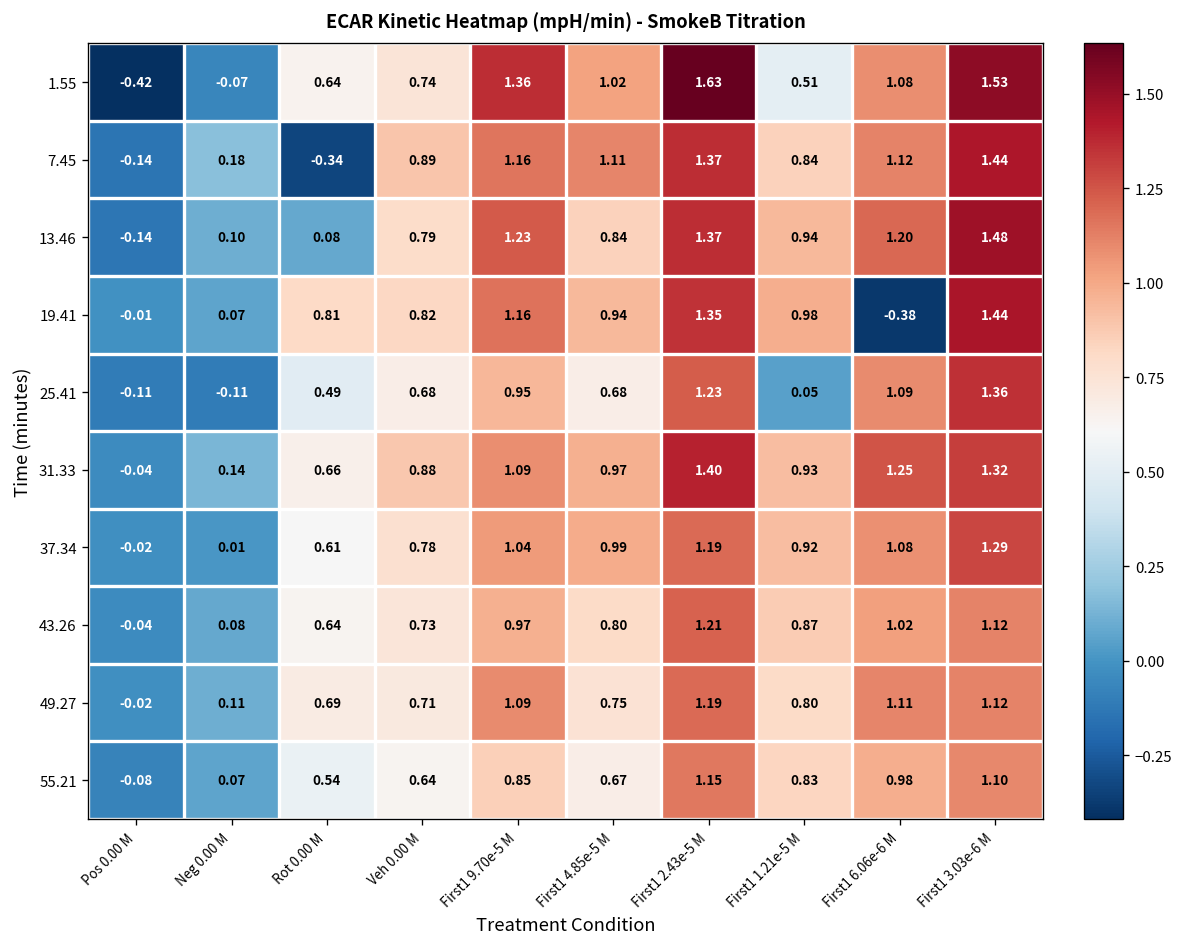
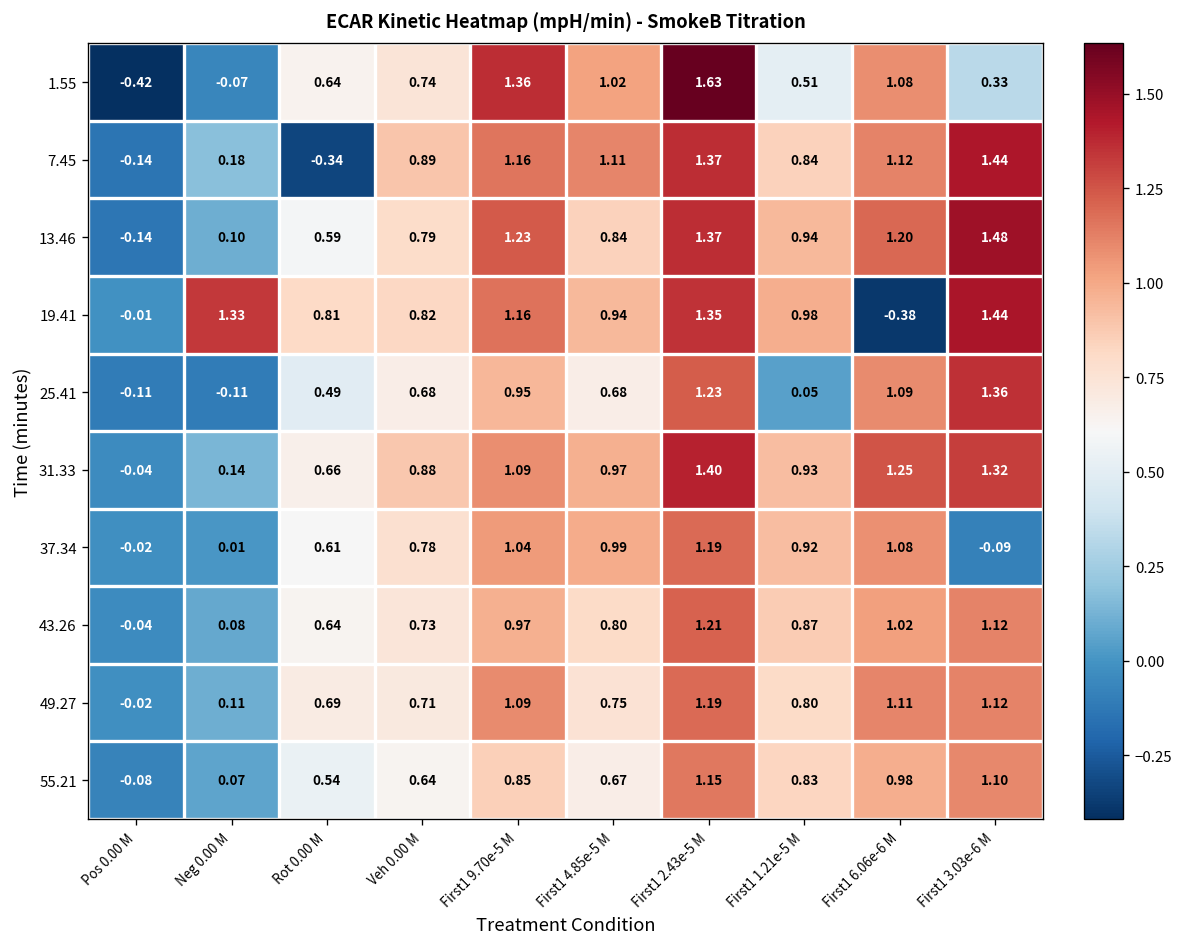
1.55, First1 3.03e-6 M: 1.53 -> 0.33
13.46, Rot 0.00 M: 0.08 -> 0.59
19.41, Neg 0.00 M: 0.07 -> 1.33
37.34, First1 3.03e-6 M: 1.29 -> -0.09
